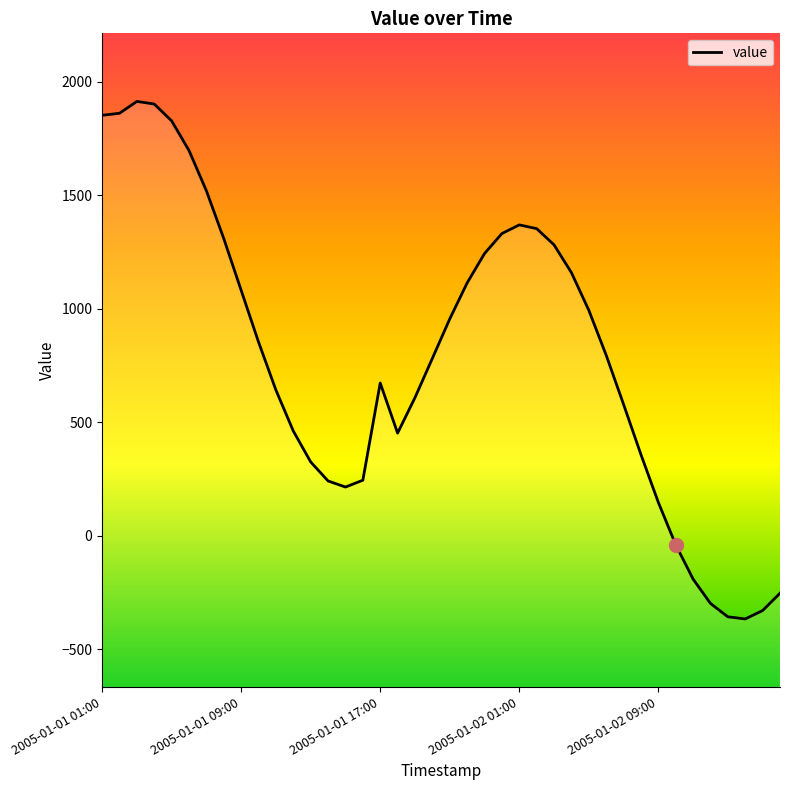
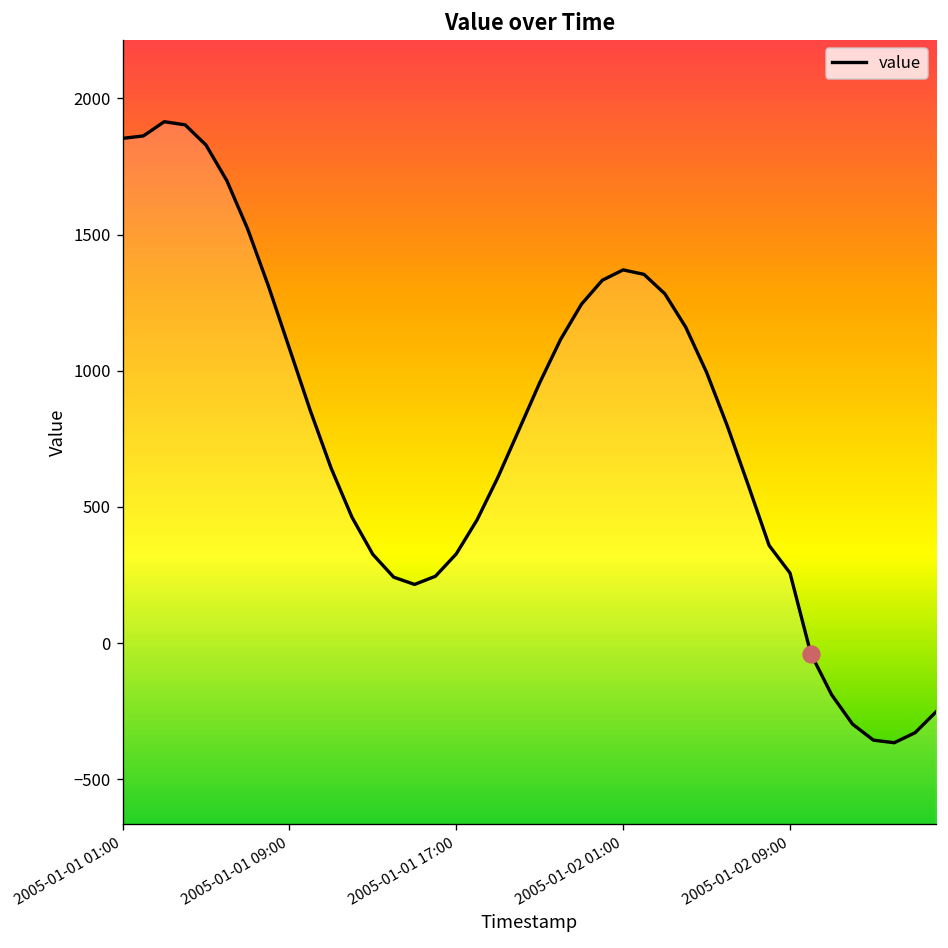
value, 2005-01-01 17:00: 670 -> 330
value, 2005-01-02 09:00: 150 -> 260
